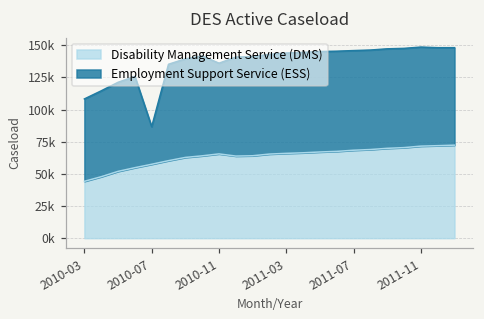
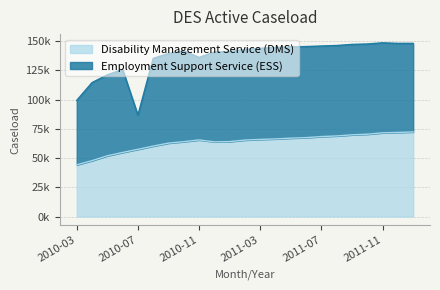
Employment Support Service (ESS), 2010-03: 64000 -> 55000
